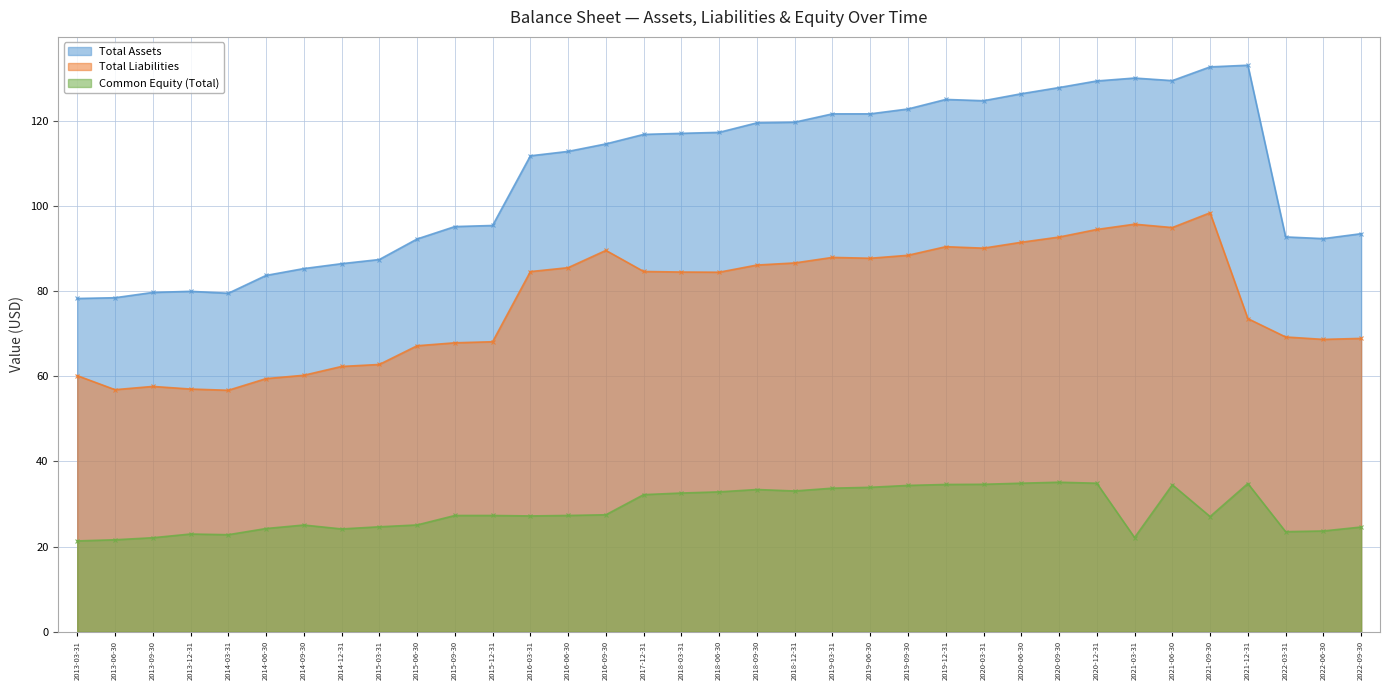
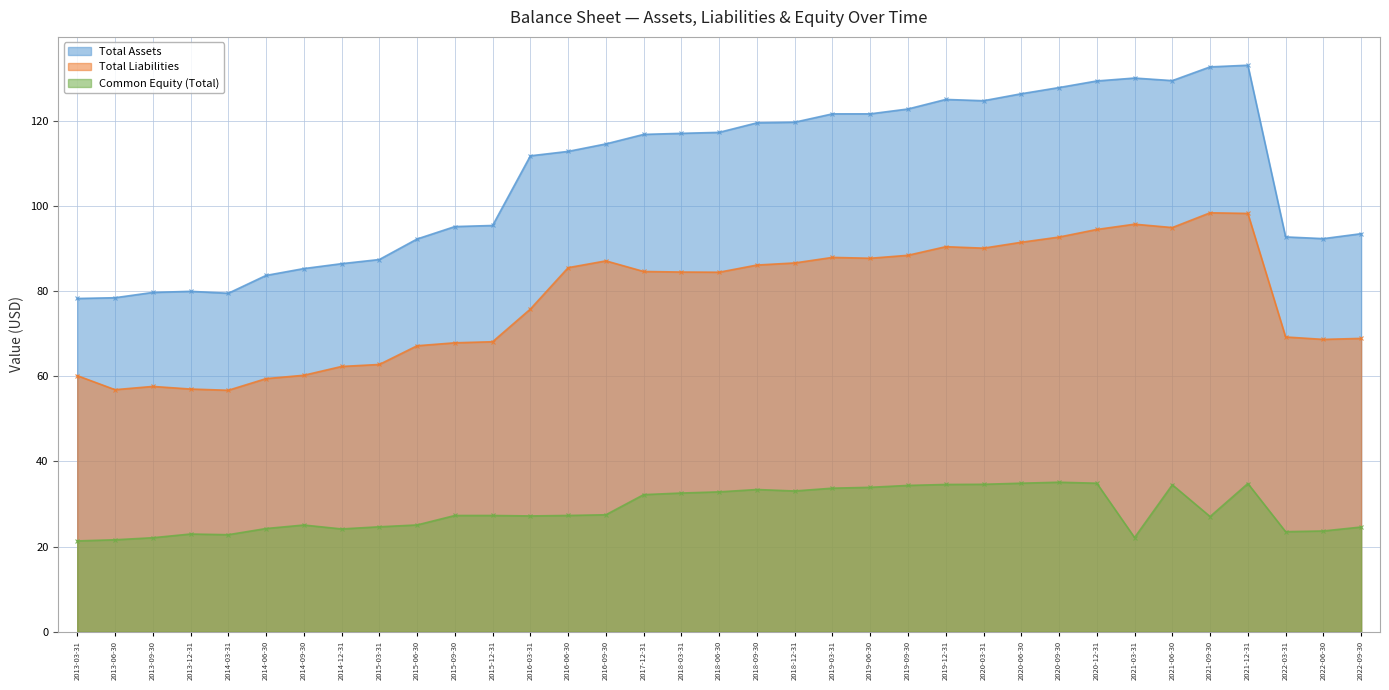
Total Liabilities, 2016-03-31: 85 -> 76
Total Liabilities, 2016-09-30: 90 -> 87
Total Liabilities, 2021-12-31: 74 -> 98
